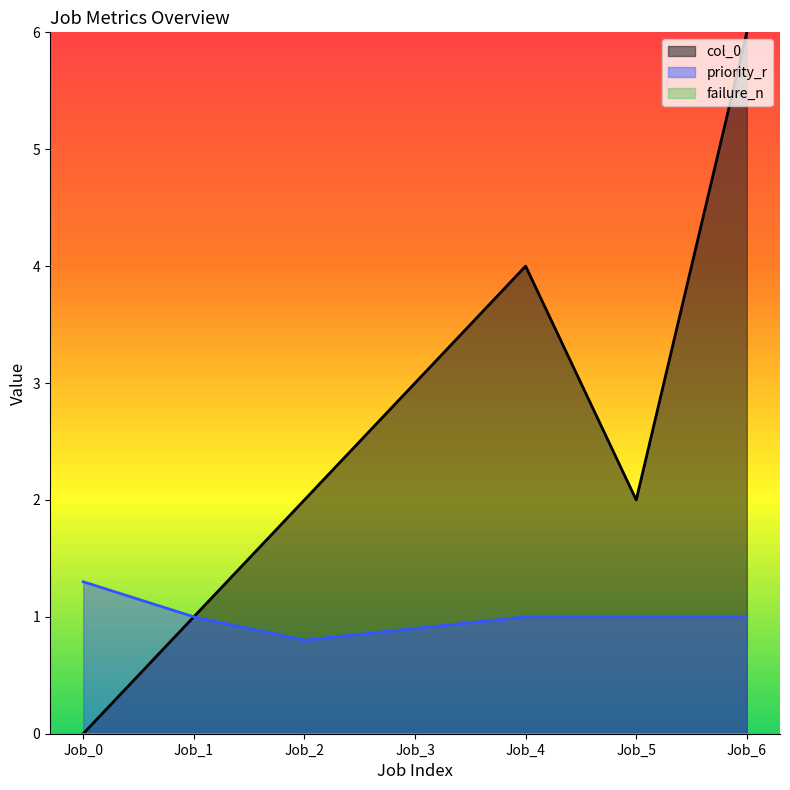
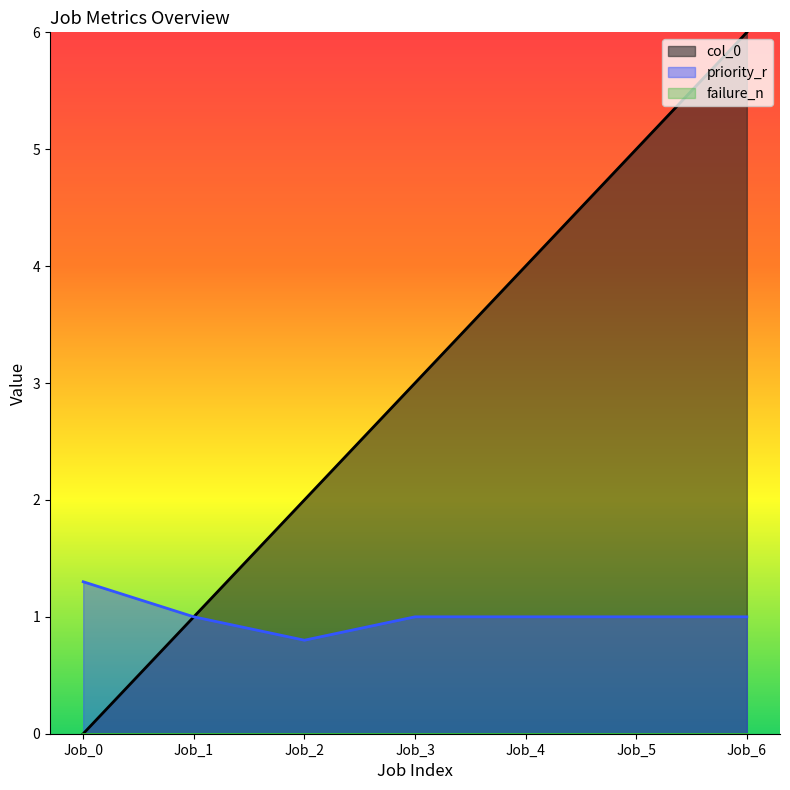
priority_r, Job_3: 0.9 -> 1.0
col_0, Job_5: 2 -> 5
